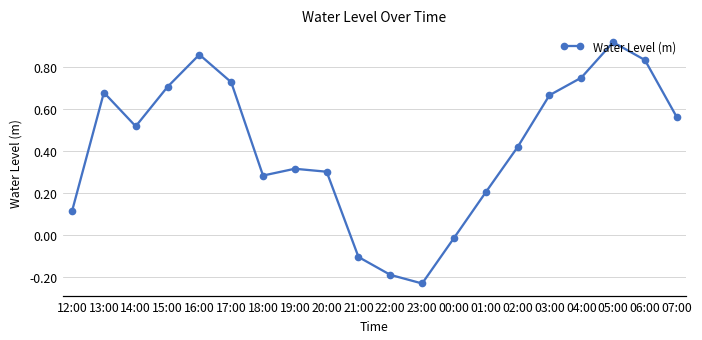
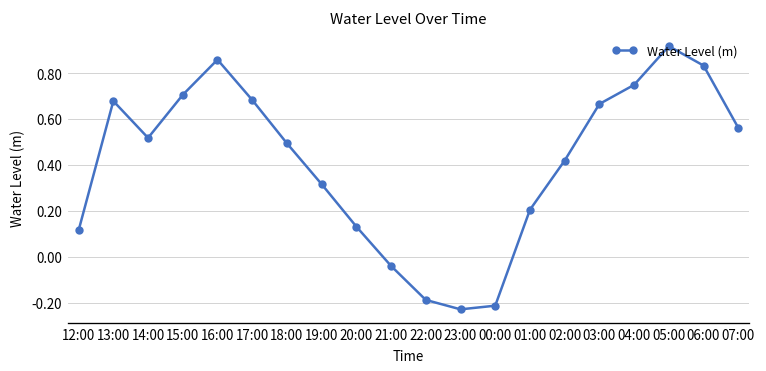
17:00: 0.73 -> 0.68
18:00: 0.28 -> 0.49
20:00: 0.30 -> 0.13
21:00: -0.10 -> -0.04
00:00: -0.01 -> -0.21
